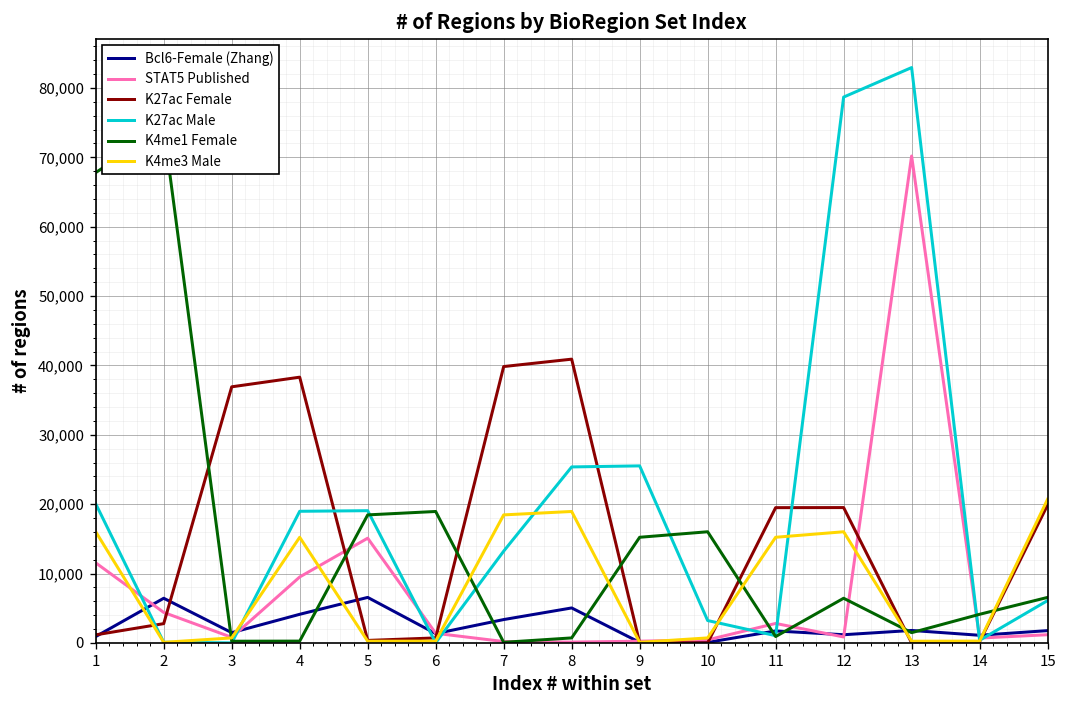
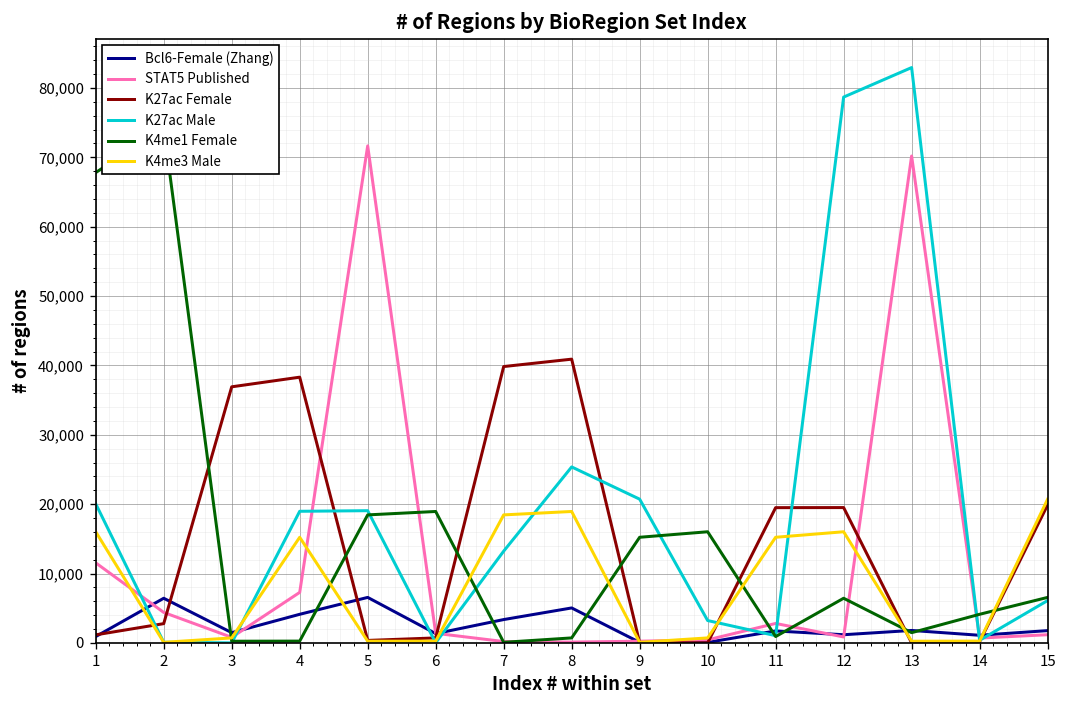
STAT5 Published, 4: 9,000 -> 7,000
STAT5 Published, 5: 15,000 -> 72,000
K27ac Male, 9: 26,000 -> 21,000
